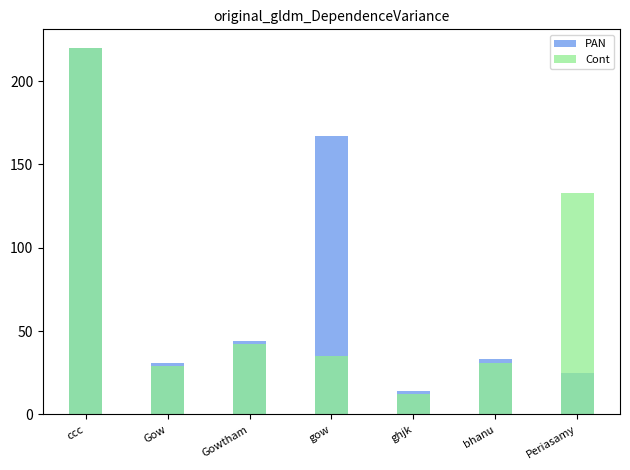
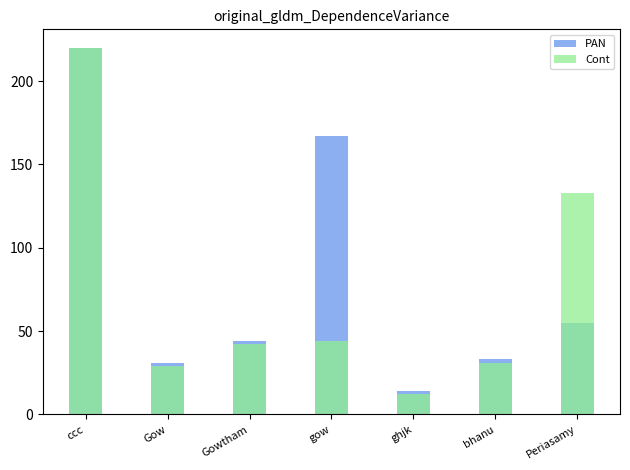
Cont, gow: 35 -> 44
PAN, Periasamy: 25 -> 55
